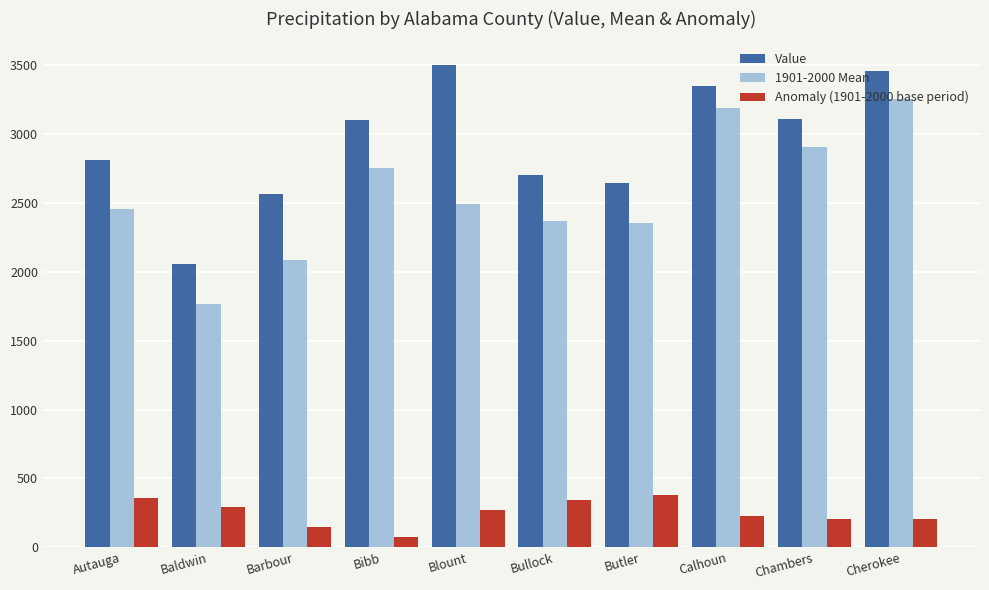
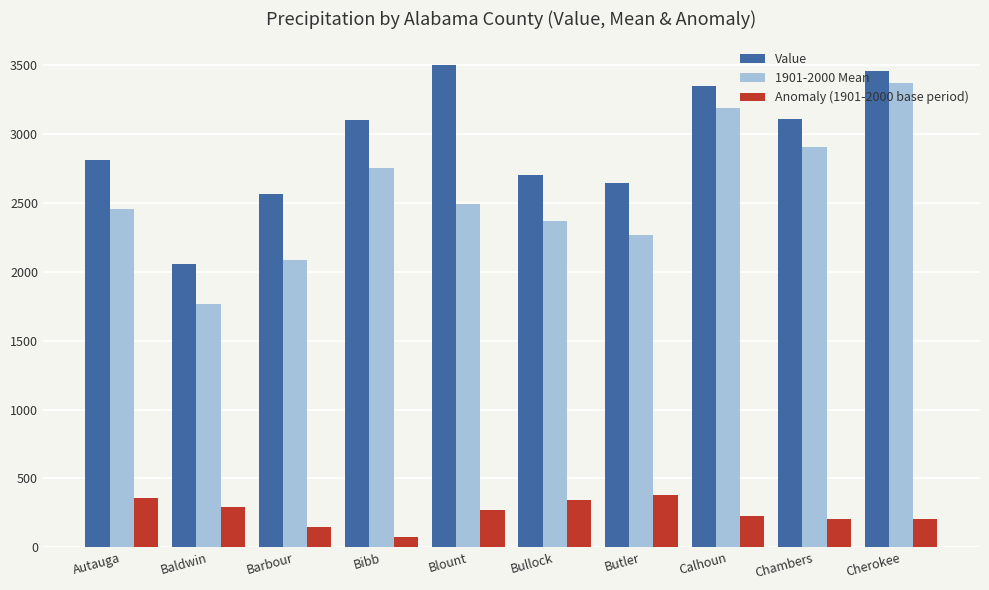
1901-2000 Mean, Butler: 2350 -> 2270
1901-2000 Mean, Cherokee: 3250 -> 3380
